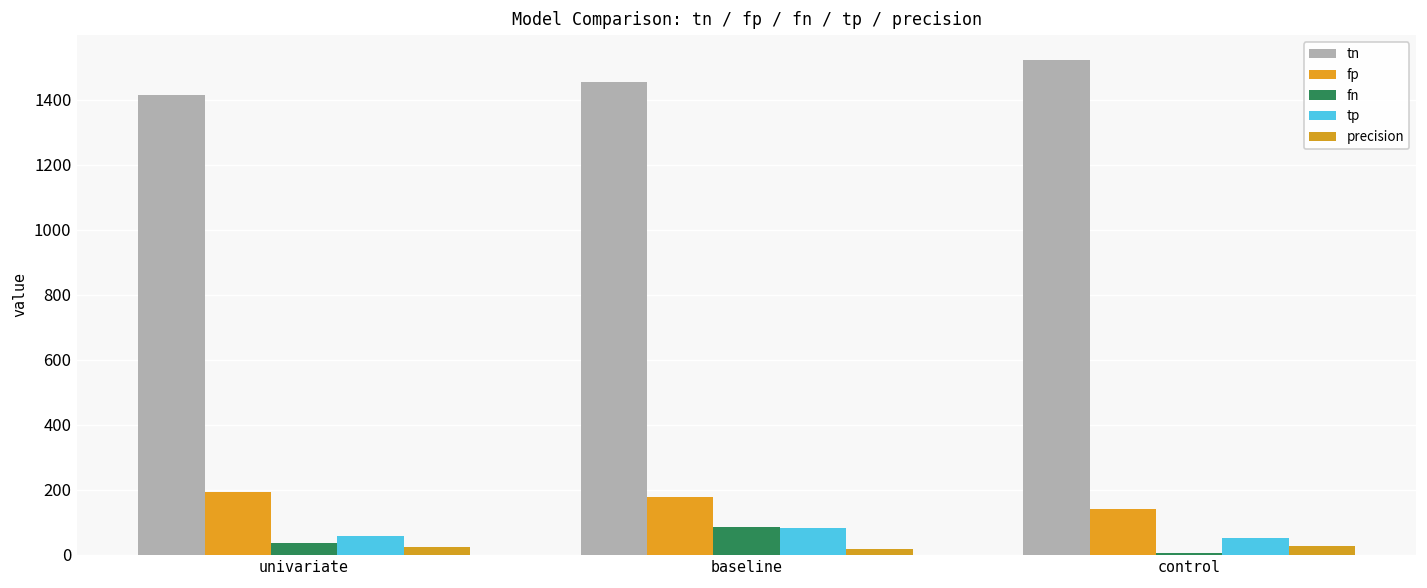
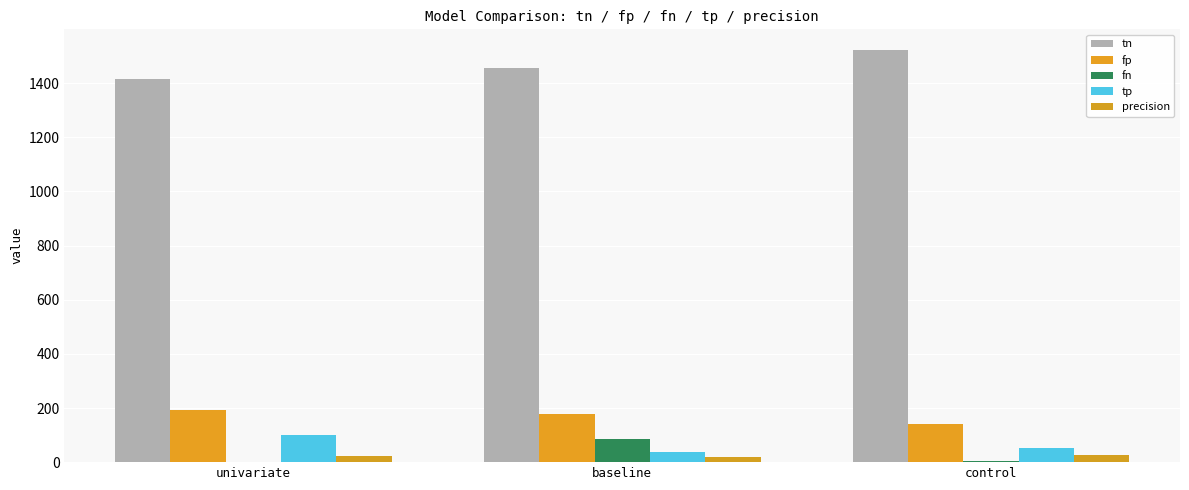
fn, univariate: 40 -> 0
tp, univariate: 60 -> 100
tp, baseline: 80 -> 40
